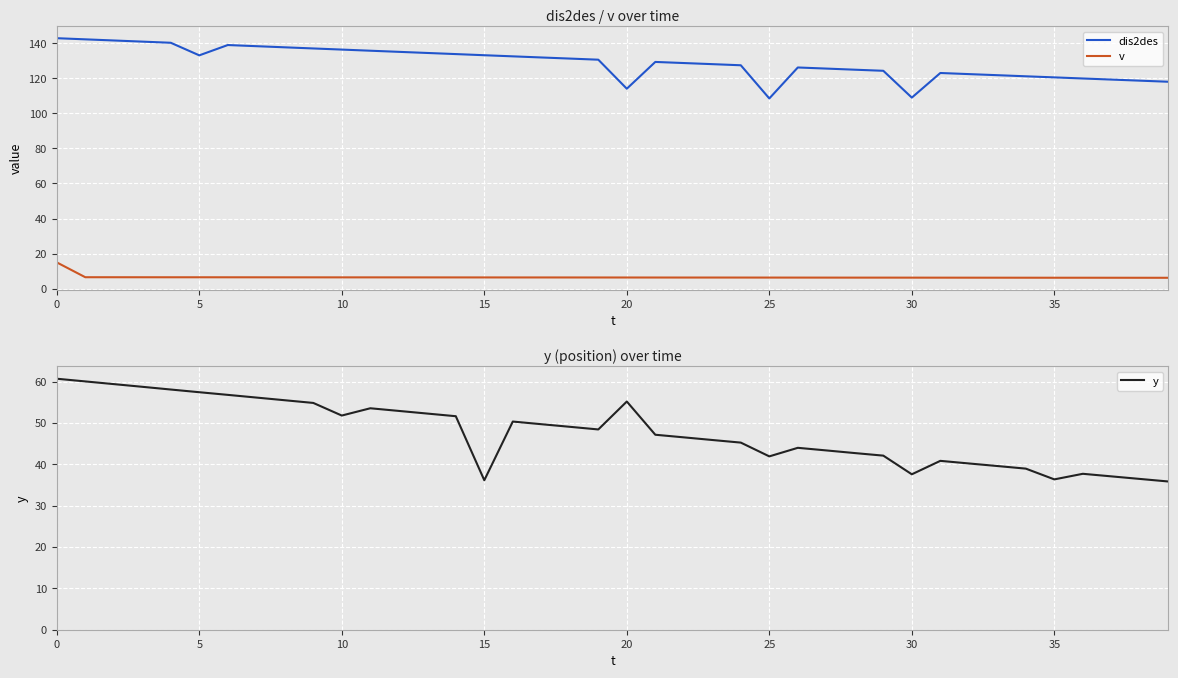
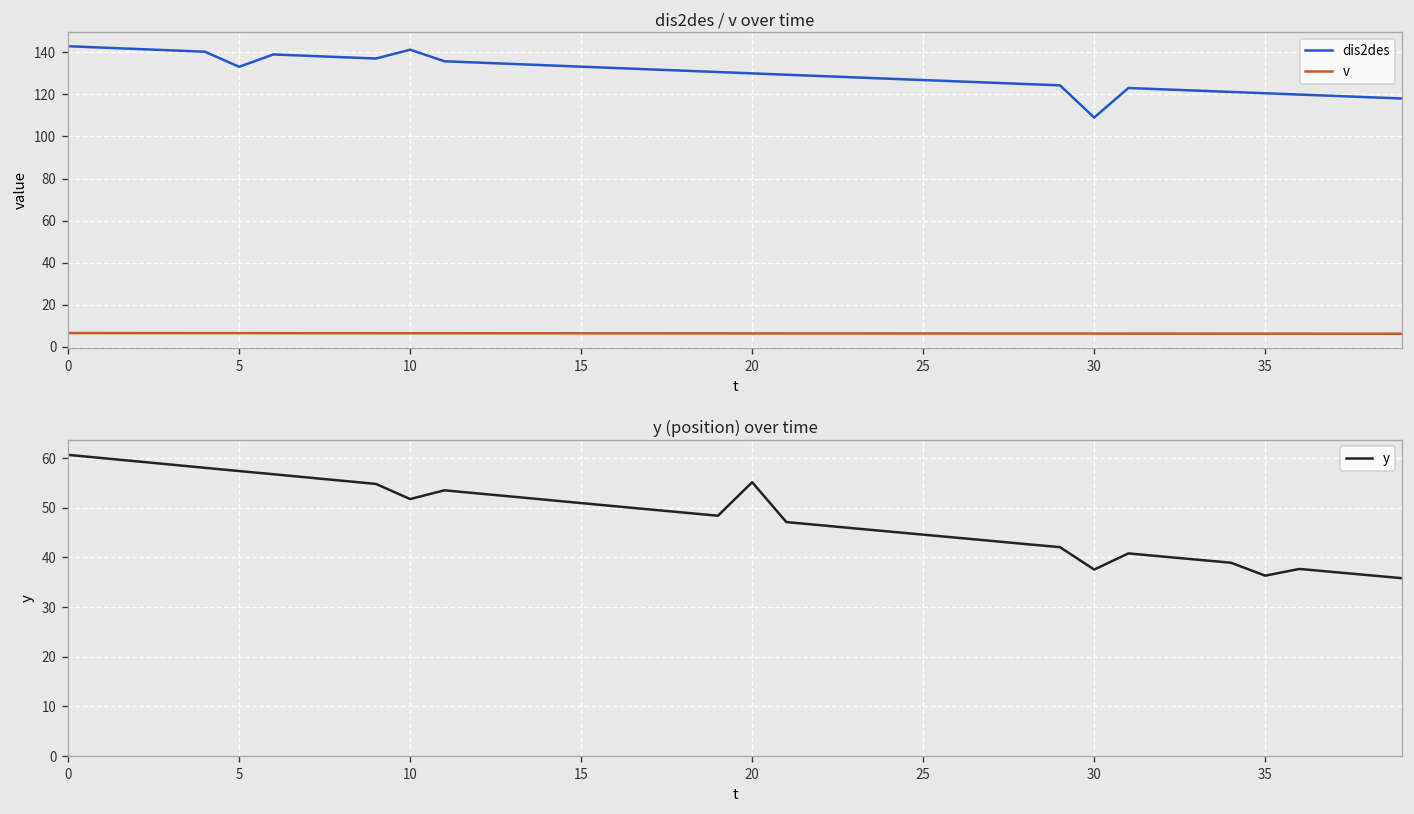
dis2des / v over time, v, 0: 15 -> 7
dis2des / v over time, dis2des, 10: 136 -> 141
dis2des / v over time, dis2des, 20: 114 -> 130
dis2des / v over time, dis2des, 25: 109 -> 127
y (position) over time, 15: 36 -> 51
y (position) over time, 25: 42 -> 45
